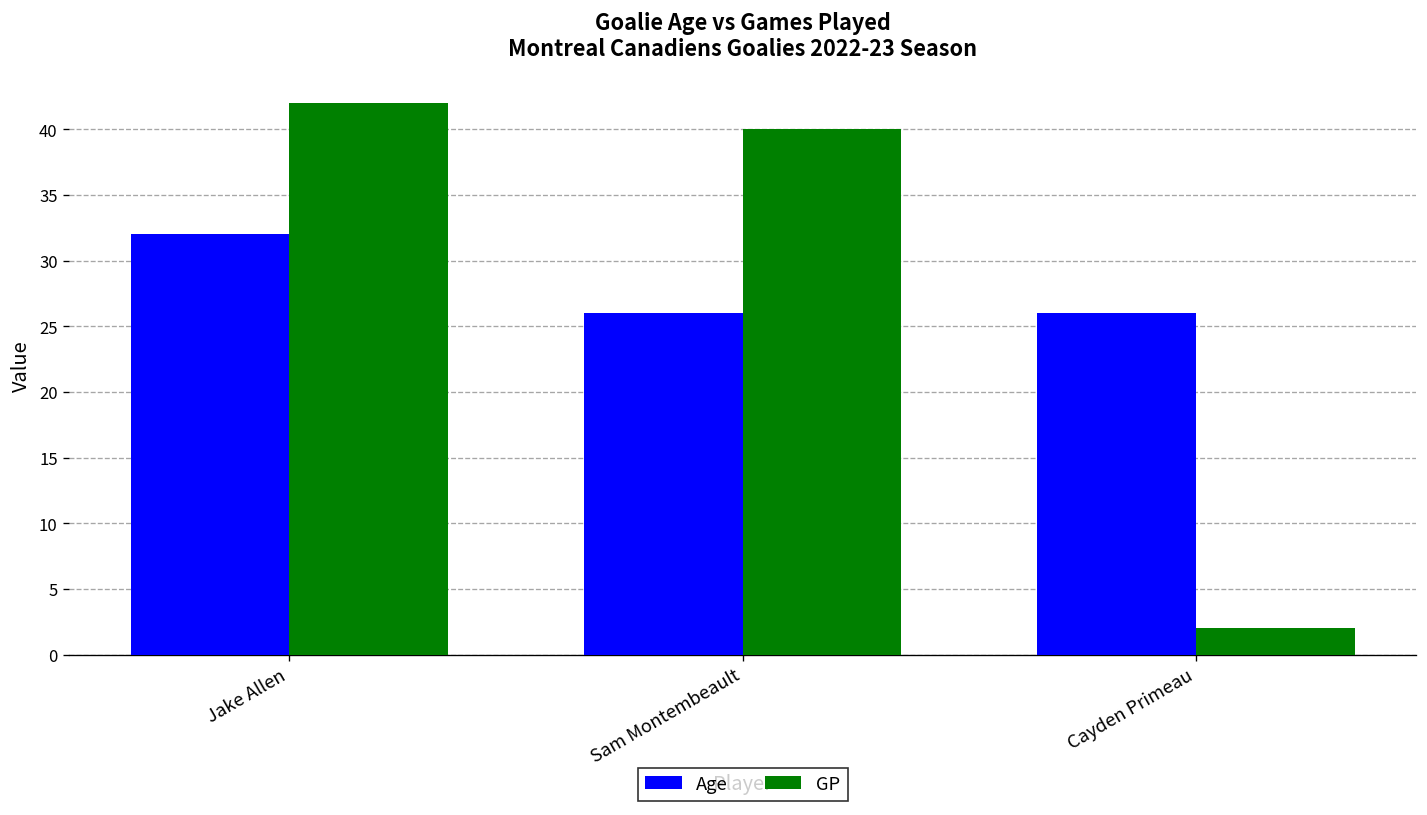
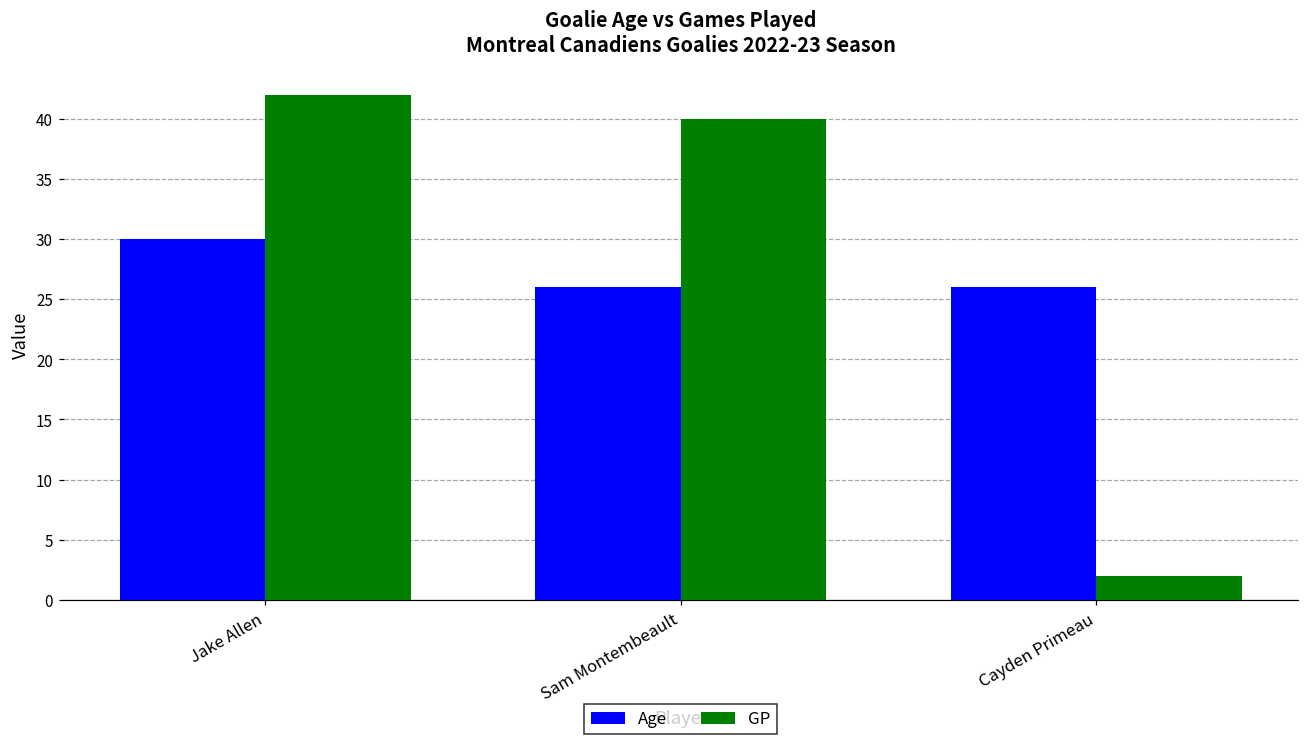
Age, Jake Allen: 32 -> 30
